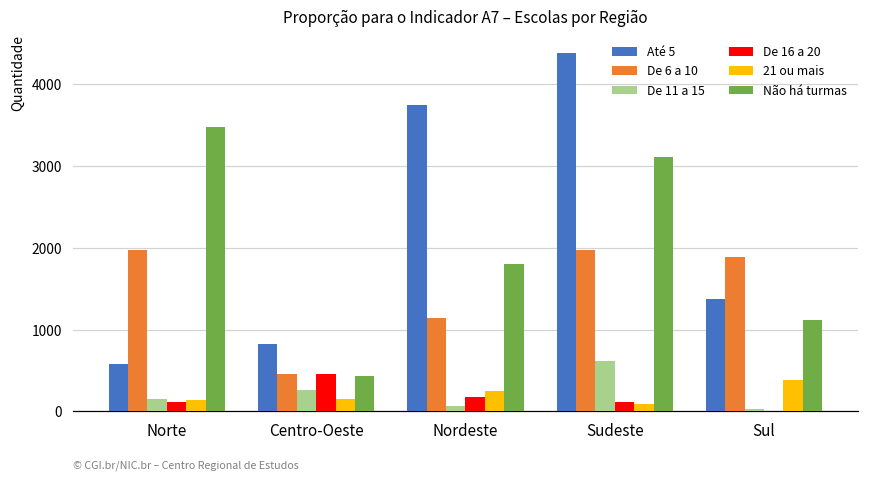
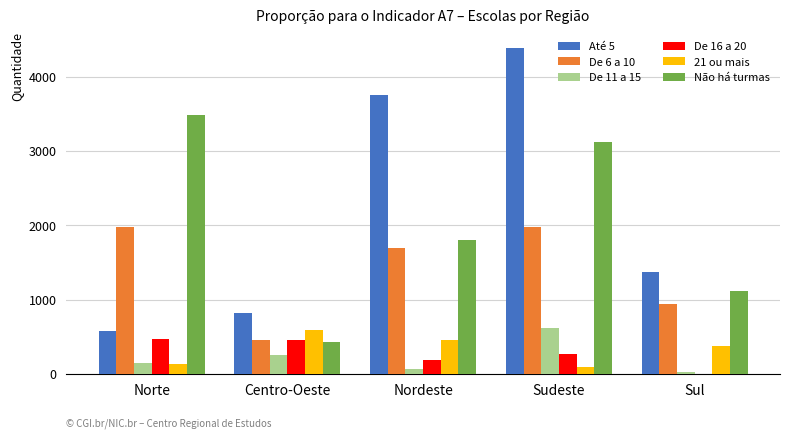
De 16 a 20, Norte: 100 -> 500
21 ou mais, Centro-Oeste: 200 -> 600
De 6 a 10, Nordeste: 1100 -> 1700
21 ou mais, Nordeste: 200 -> 500
De 16 a 20, Sudeste: 100 -> 300
De 6 a 10, Sul: 1900 -> 900
